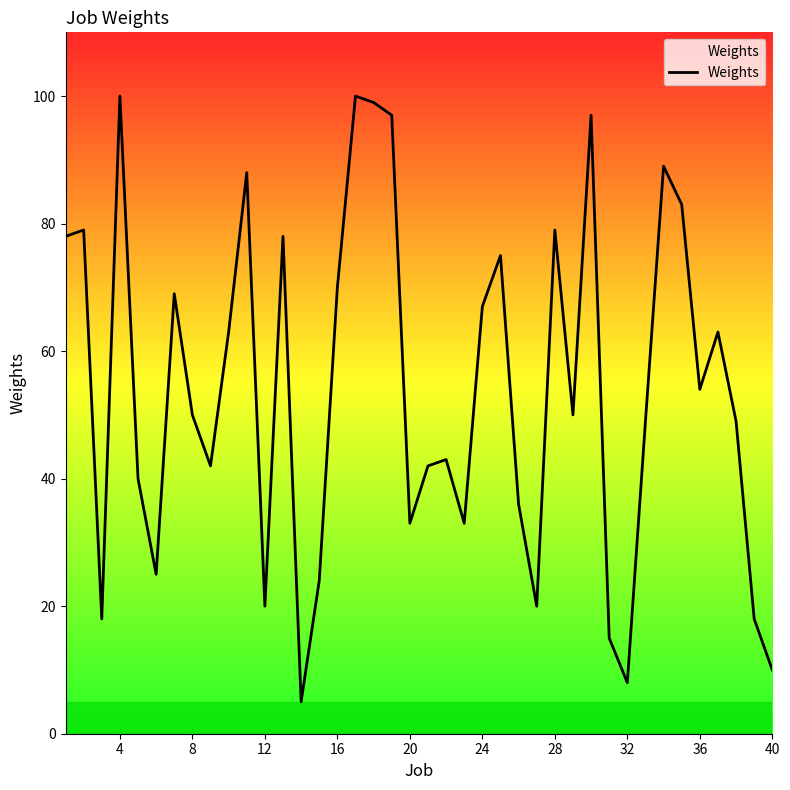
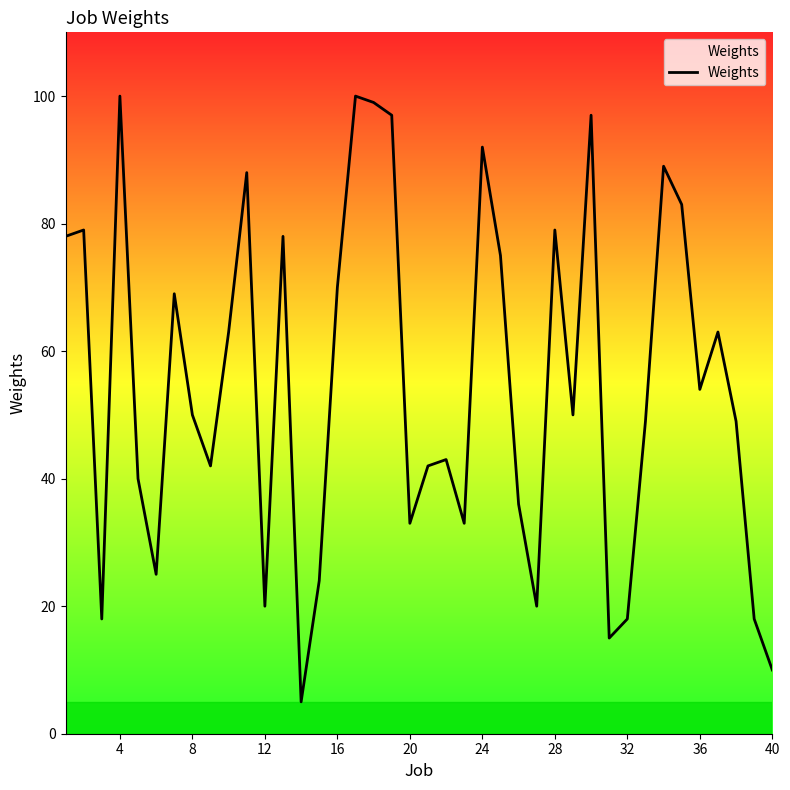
24: 67 -> 92
32: 8 -> 18
